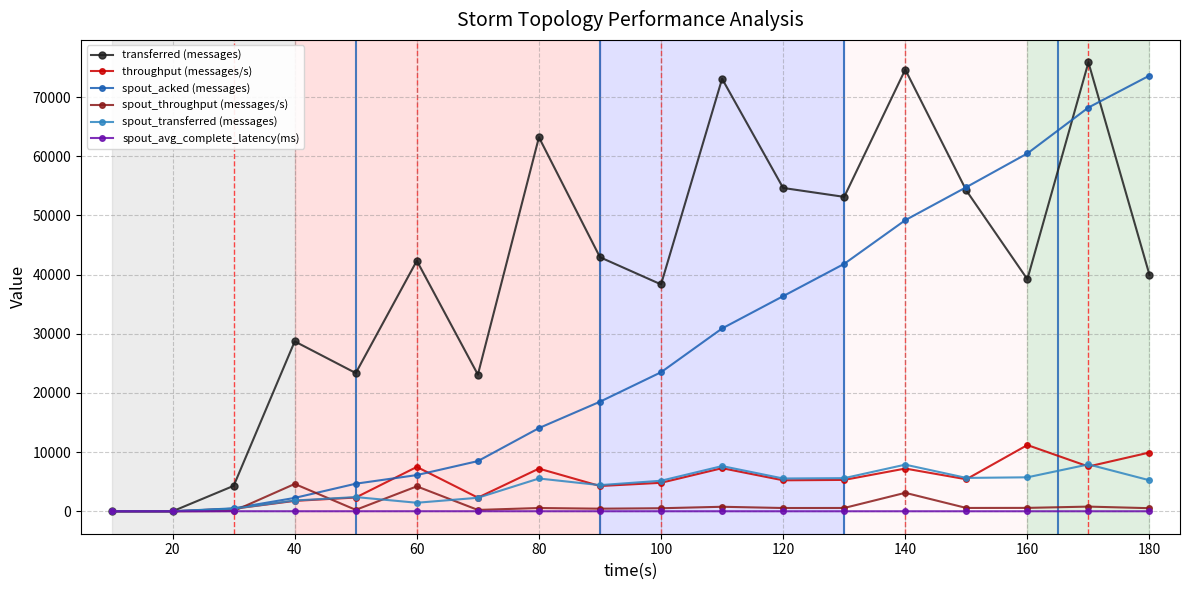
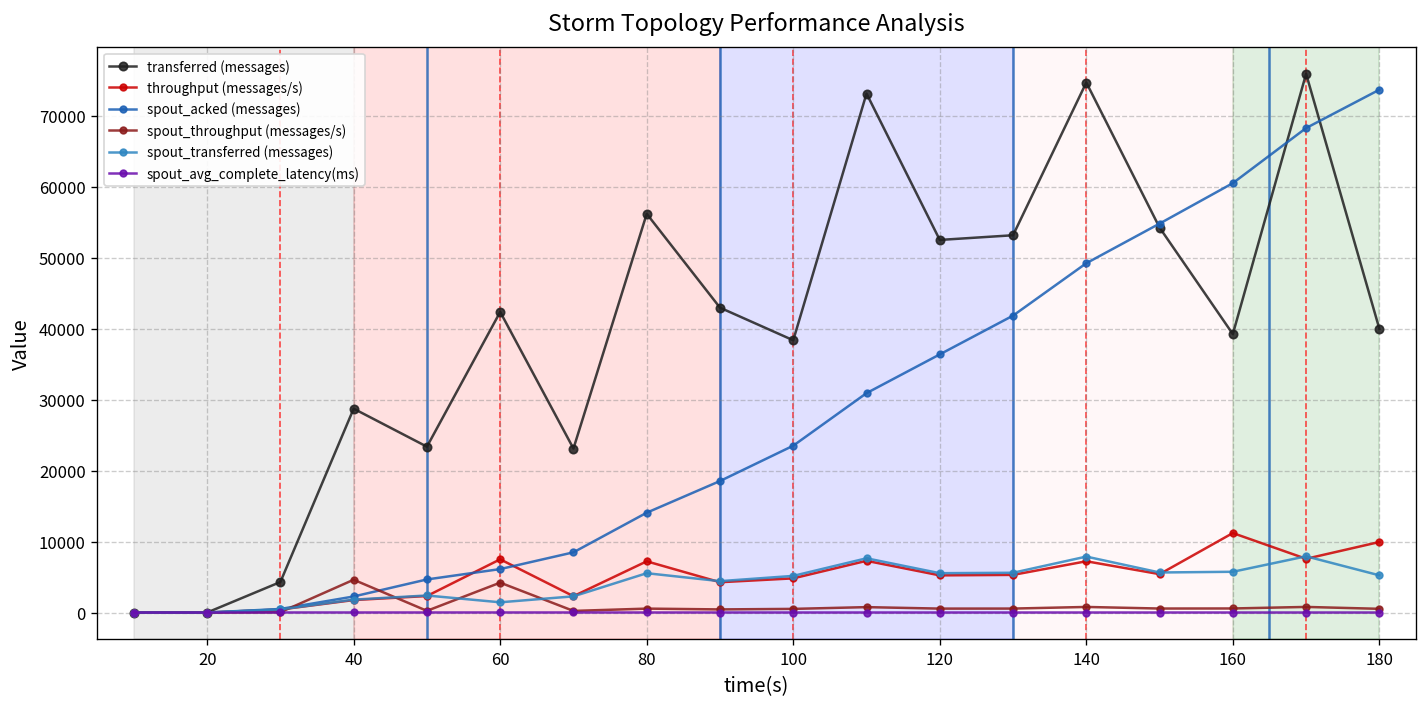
transferred (messages), 80: 63000 -> 56000
transferred (messages), 120: 55000 -> 52000
spout_throughput (messages/s), 140: 3000 -> 1000
